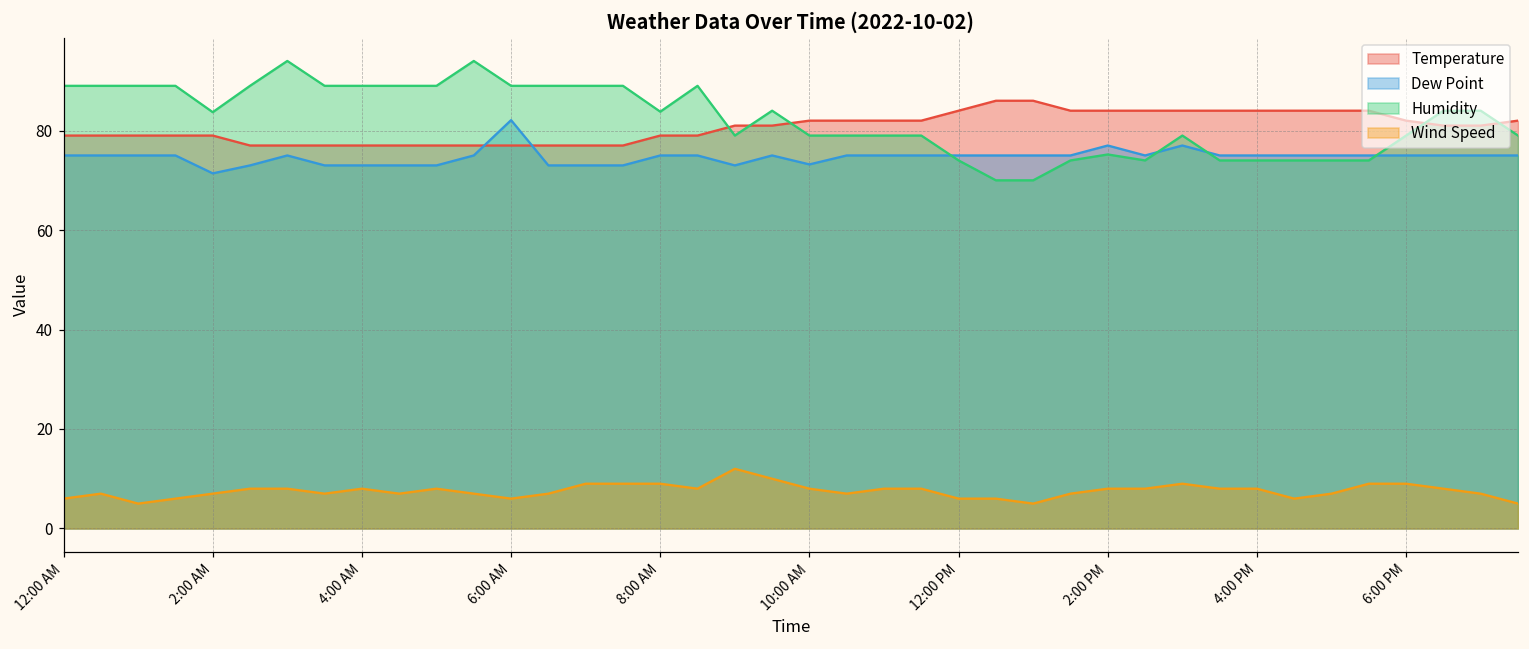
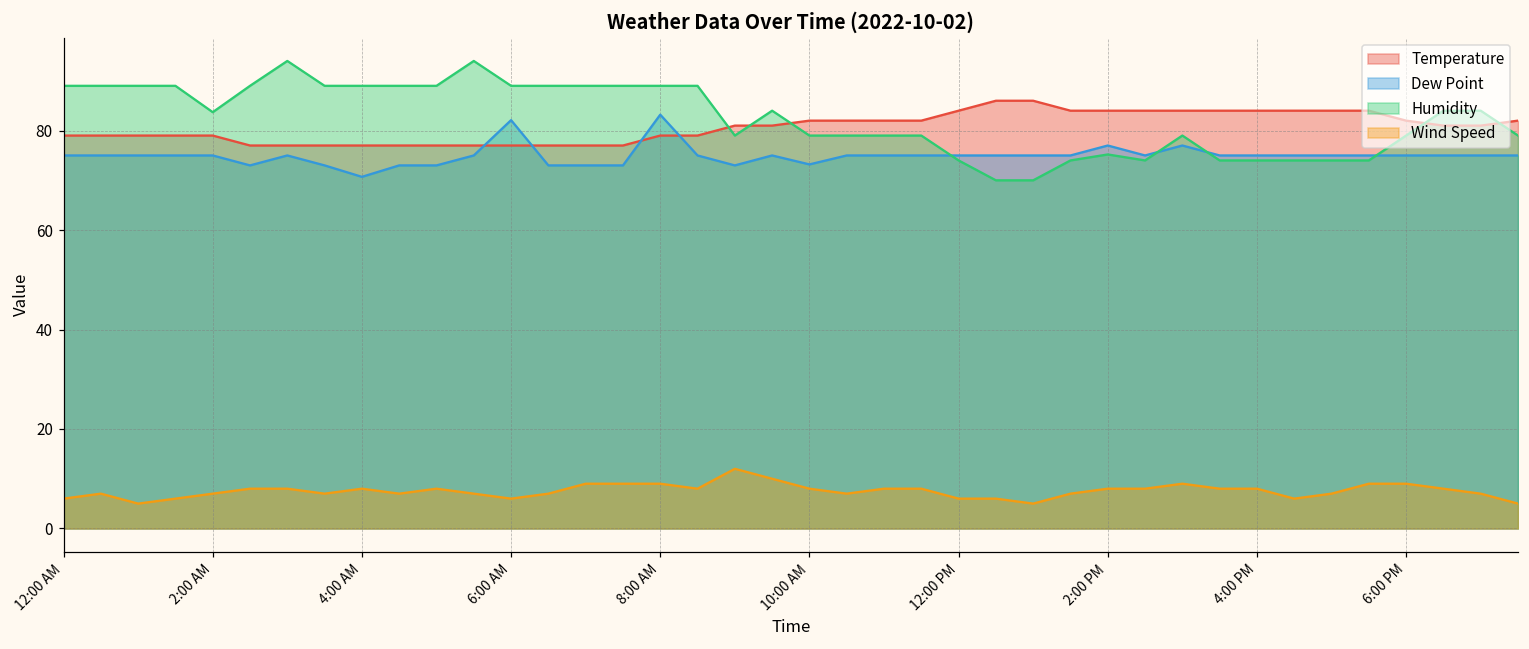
Dew Point, 2:00 AM: 71 -> 75
Dew Point, 4:00 AM: 73 -> 71
Dew Point, 8:00 AM: 75 -> 83
Humidity, 8:00 AM: 84 -> 89
